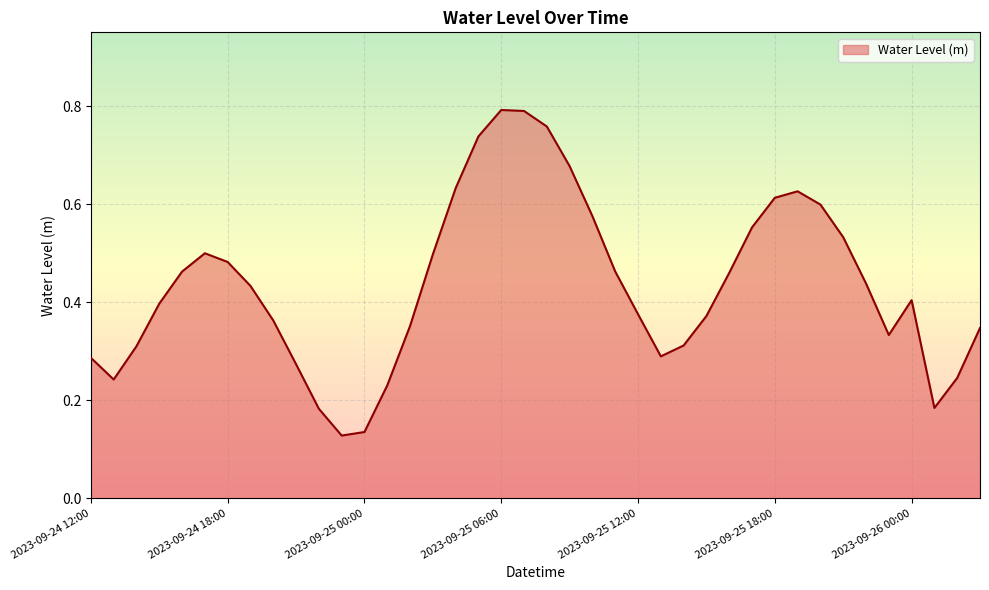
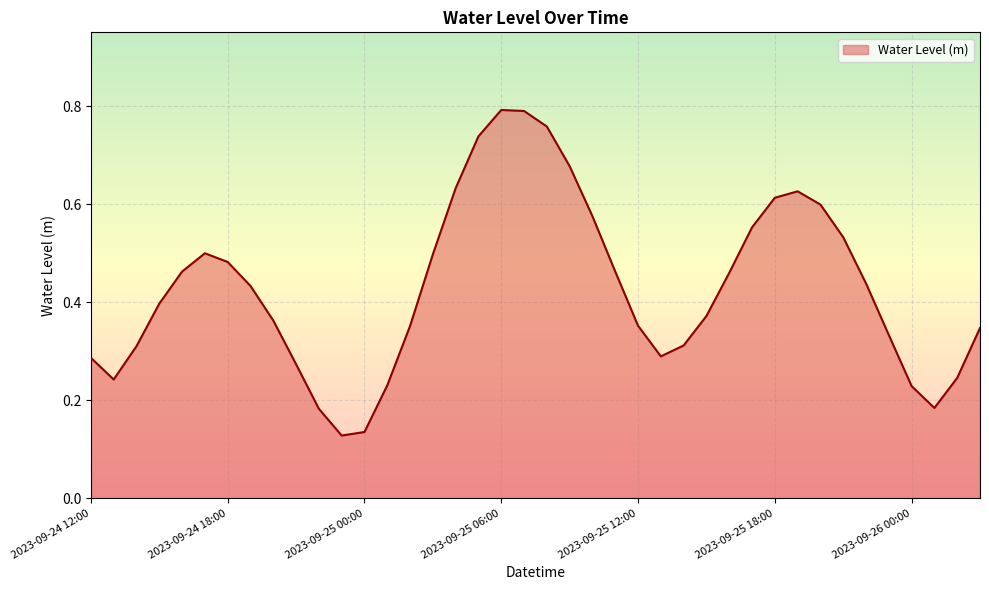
2023-09-25 12:00: 0.38 -> 0.35
2023-09-26 00:00: 0.40 -> 0.23
